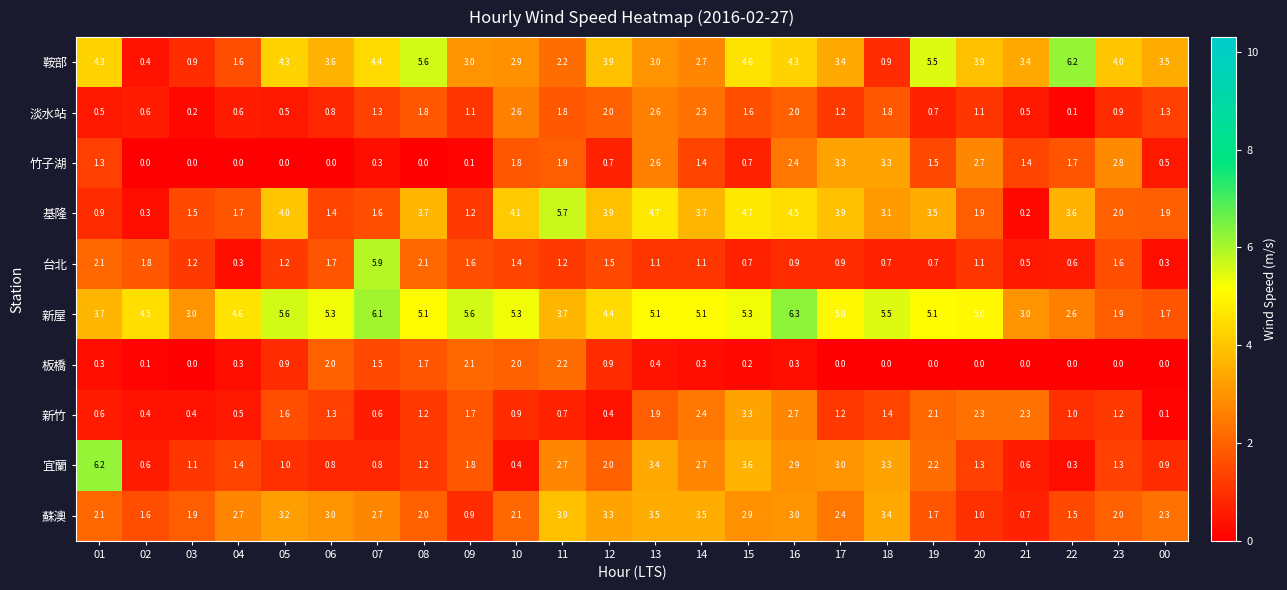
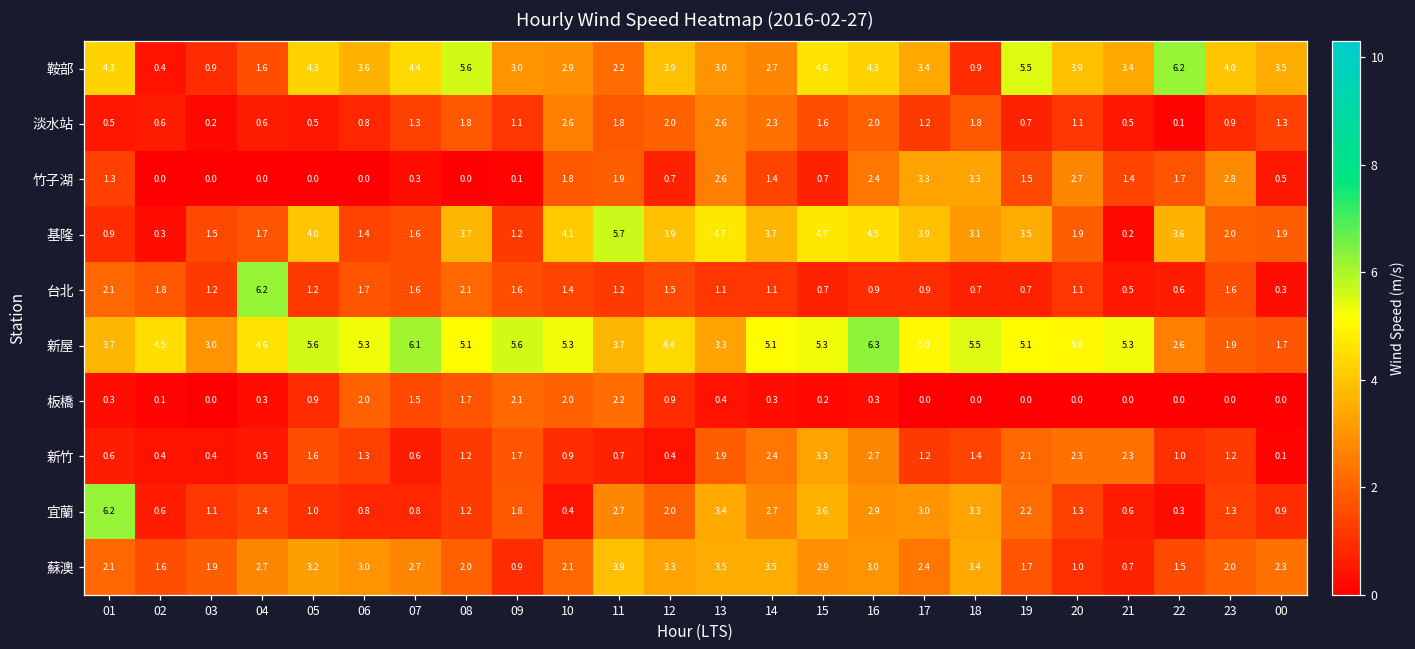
台北, 04: 0.3 -> 6.2
台北, 07: 5.9 -> 1.6
新屋, 13: 5.1 -> 3.3
新屋, 21: 3.0 -> 5.3
